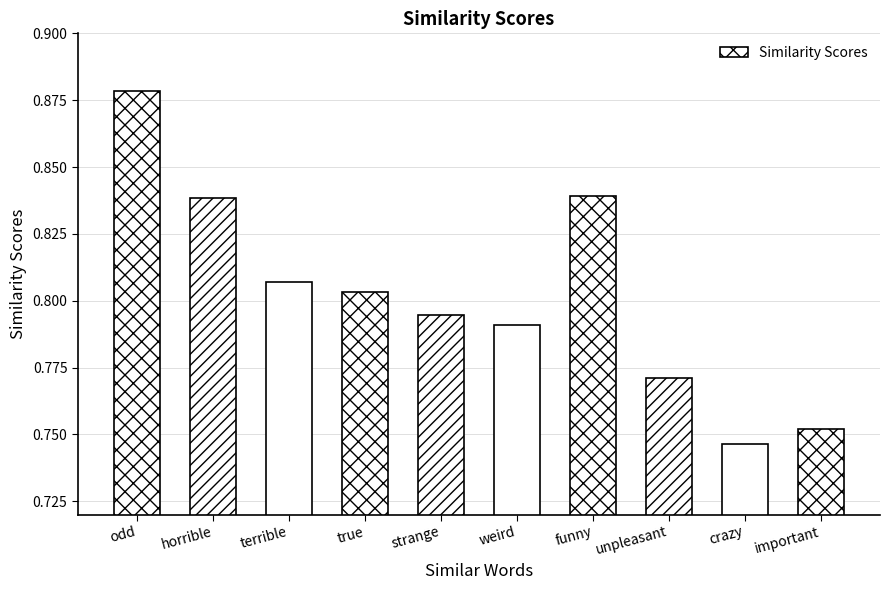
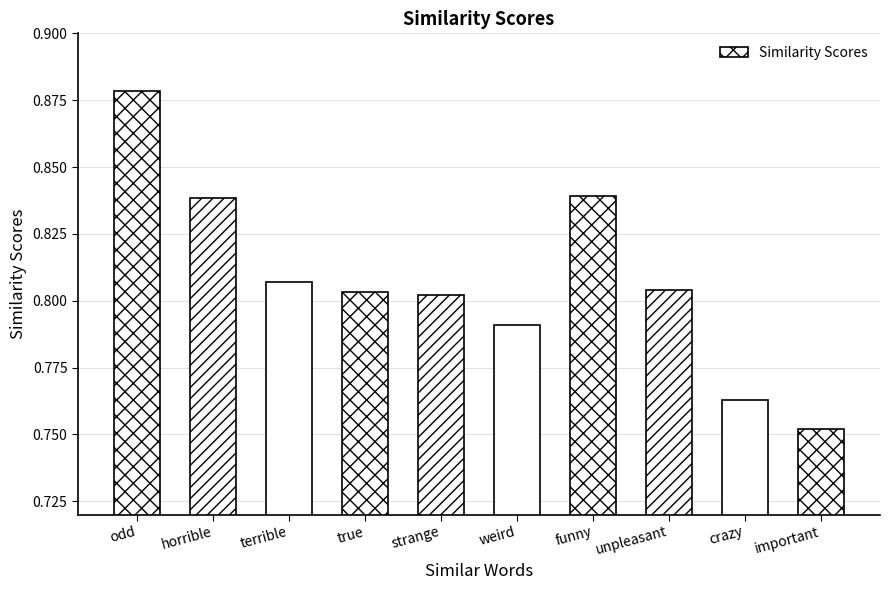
strange: 0.795 -> 0.802
unpleasant: 0.771 -> 0.804
crazy: 0.746 -> 0.763
